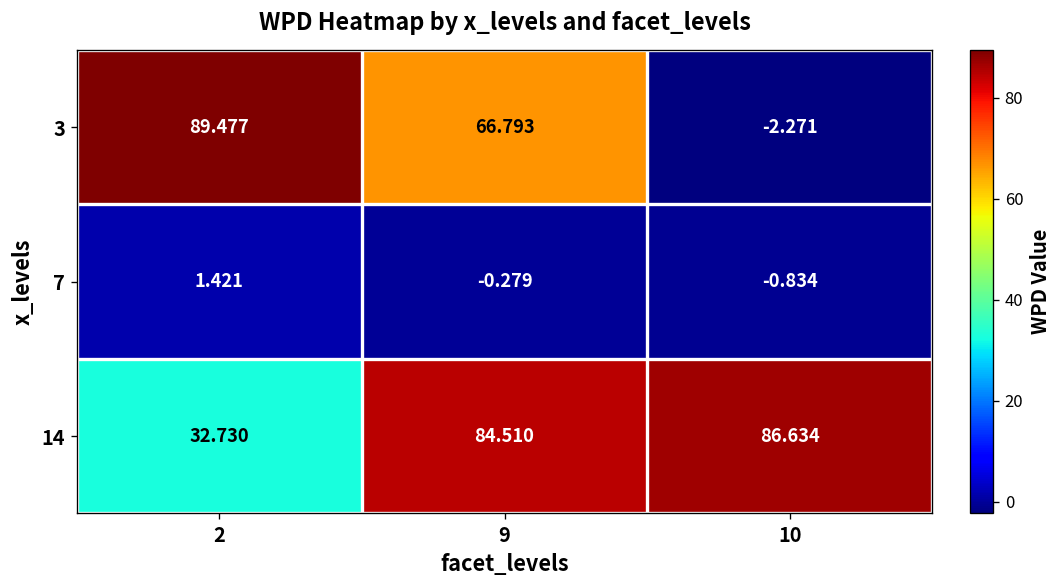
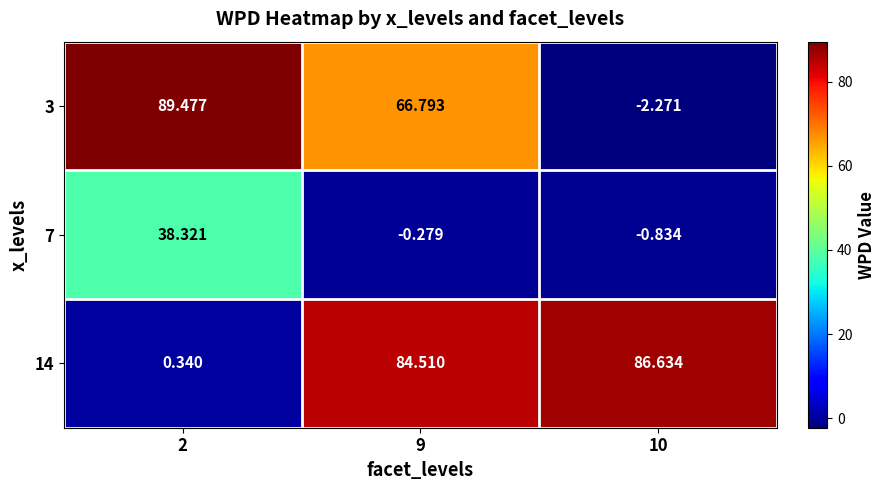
7, 2: 1.421 -> 38.321
14, 2: 32.730 -> 0.340
